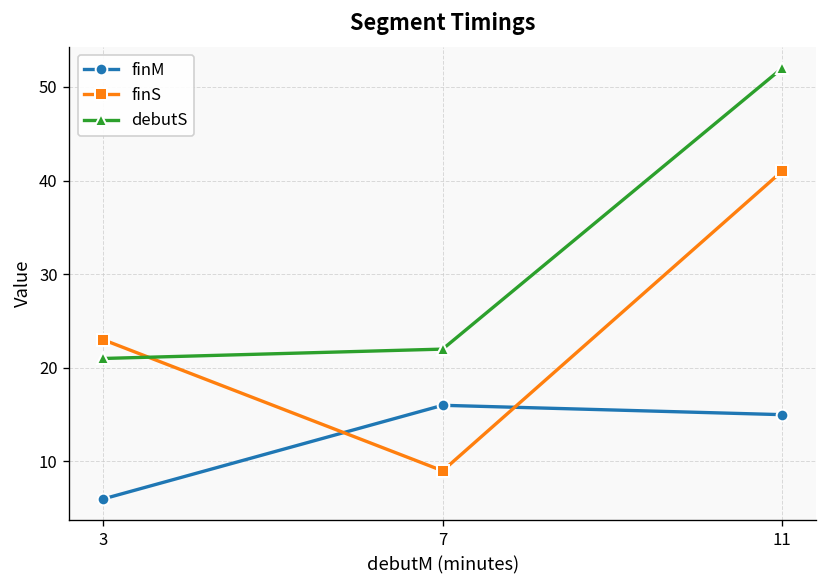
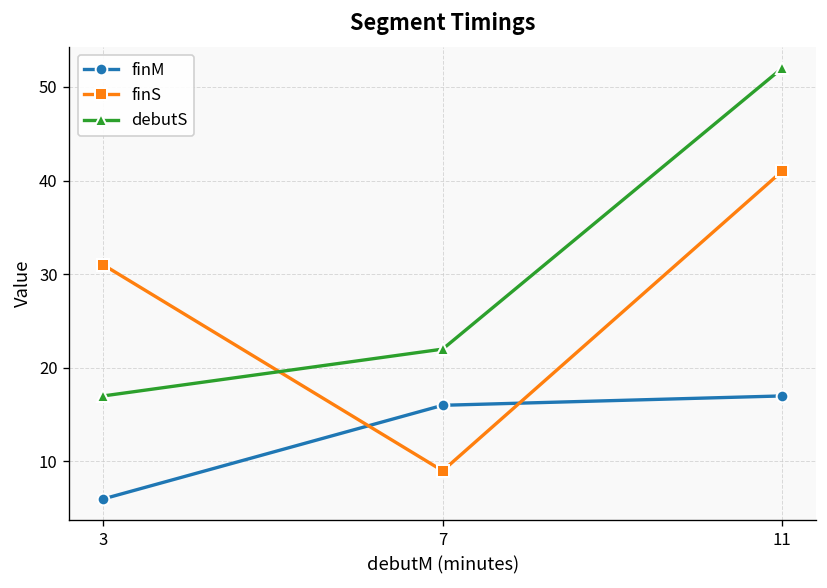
finS, 3: 23 -> 31
debutS, 3: 21 -> 17
finM, 11: 15 -> 17
